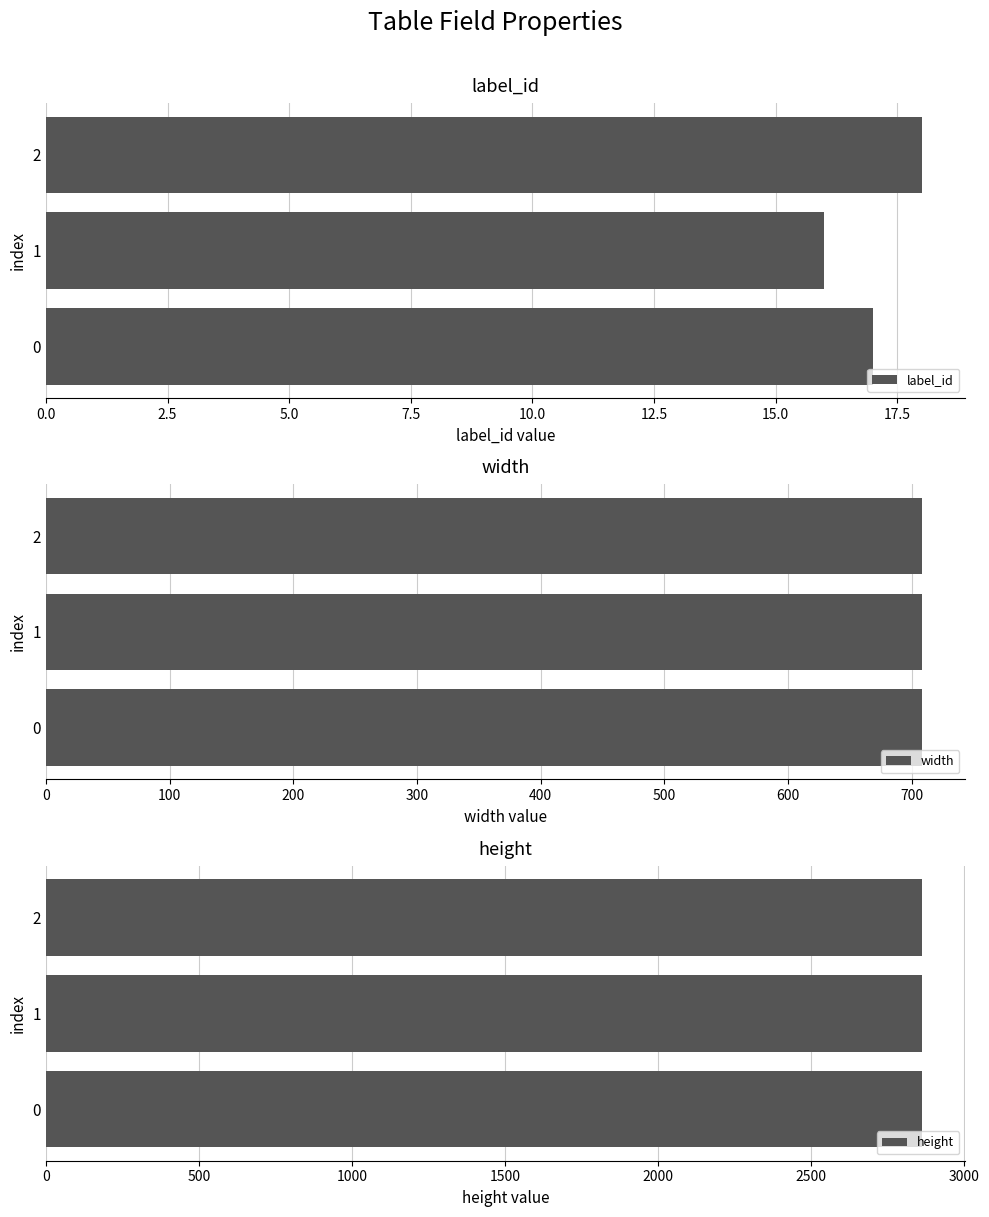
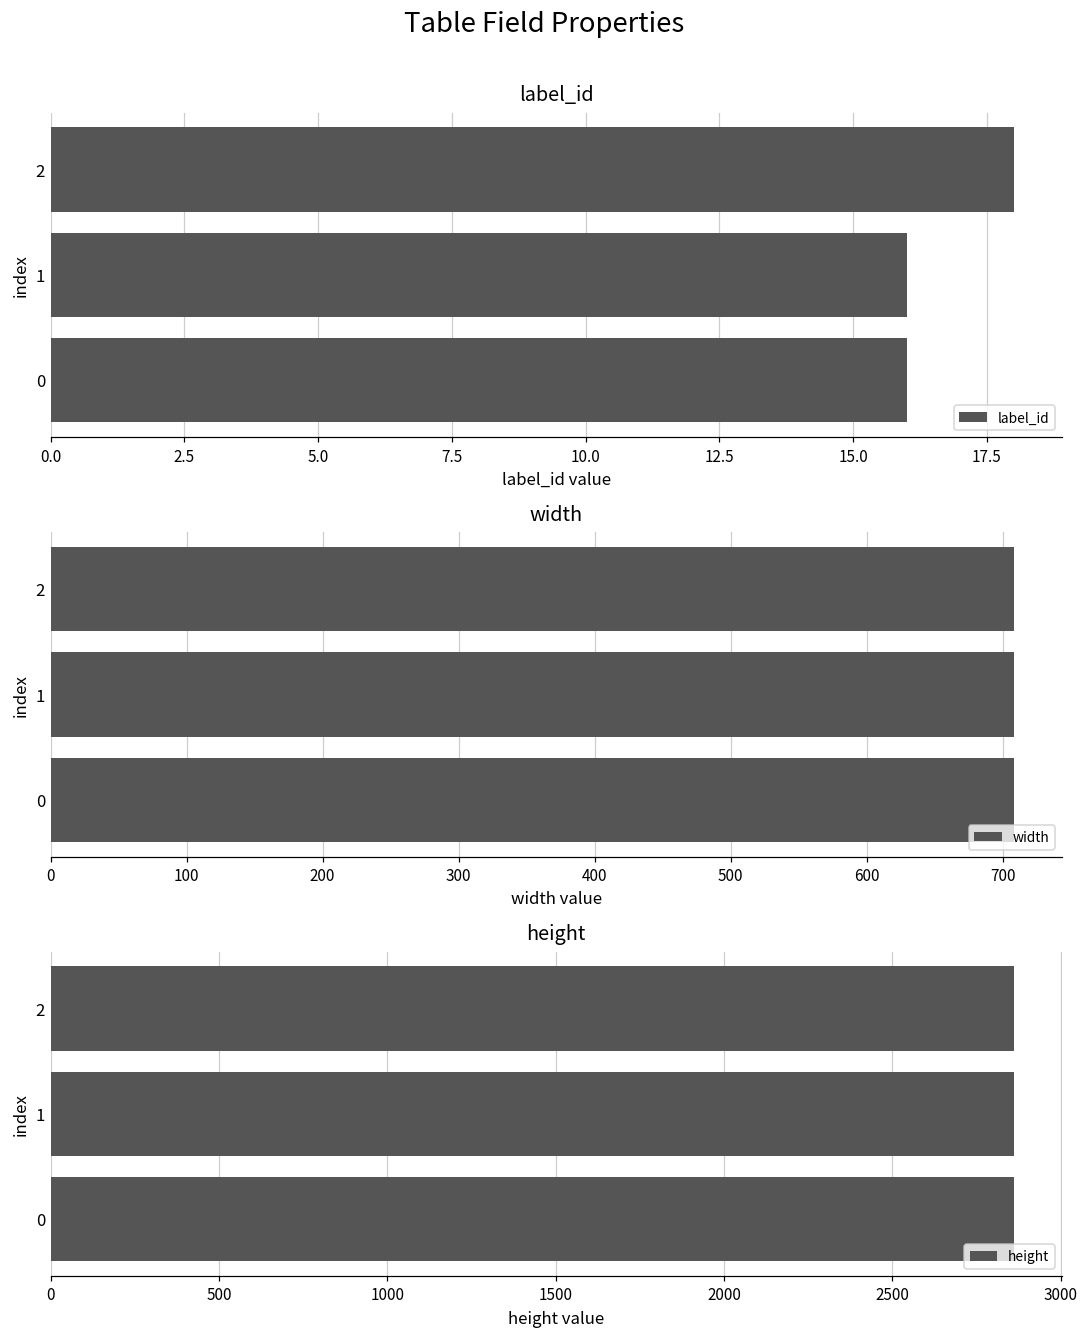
label_id, 0: 17 -> 16
